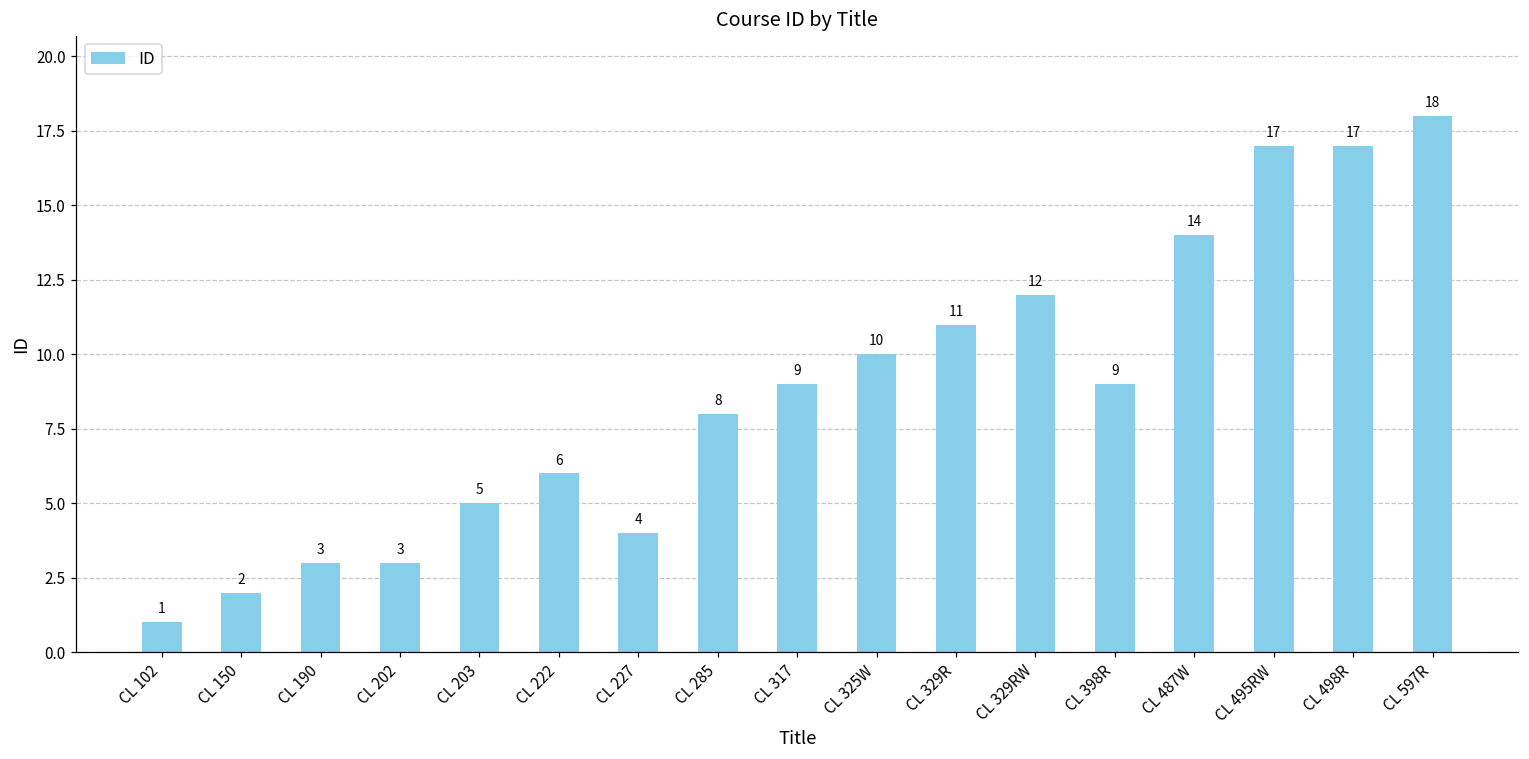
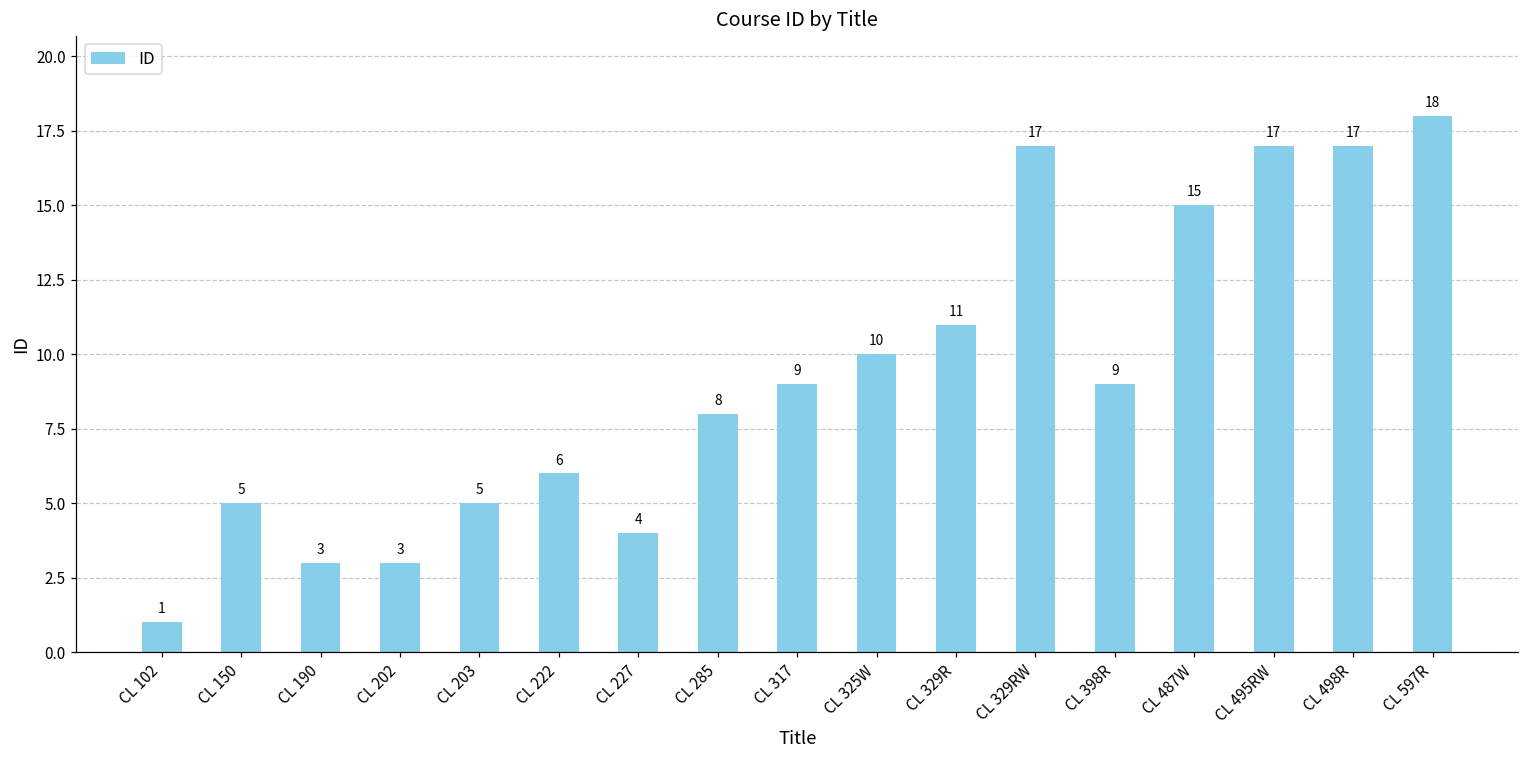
CL 150: 2 -> 5
CL 329RW: 12 -> 17
CL 487W: 14 -> 15
